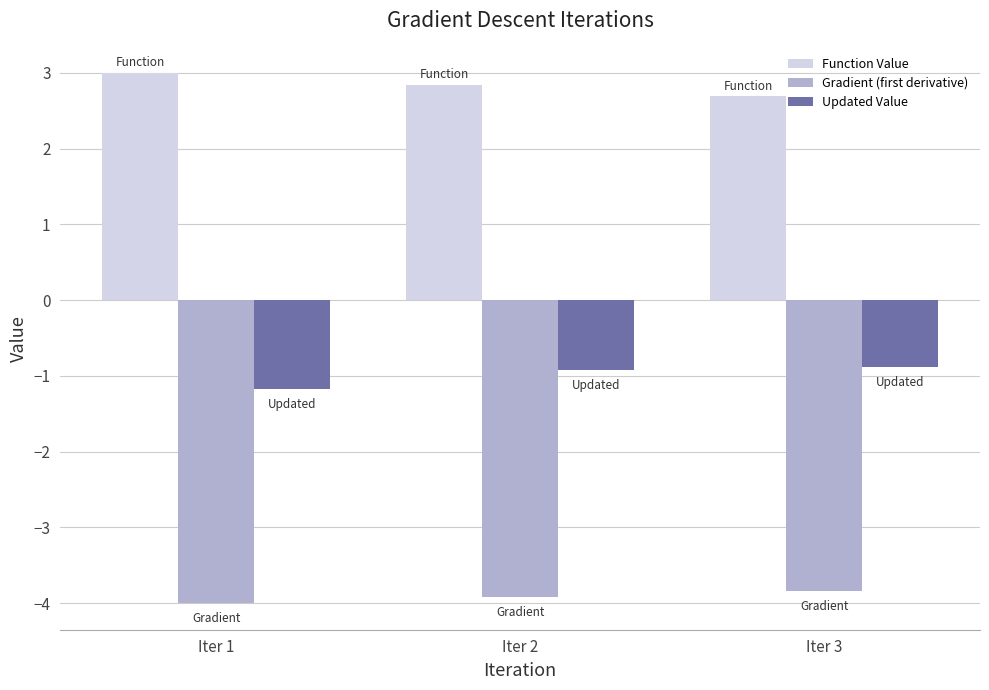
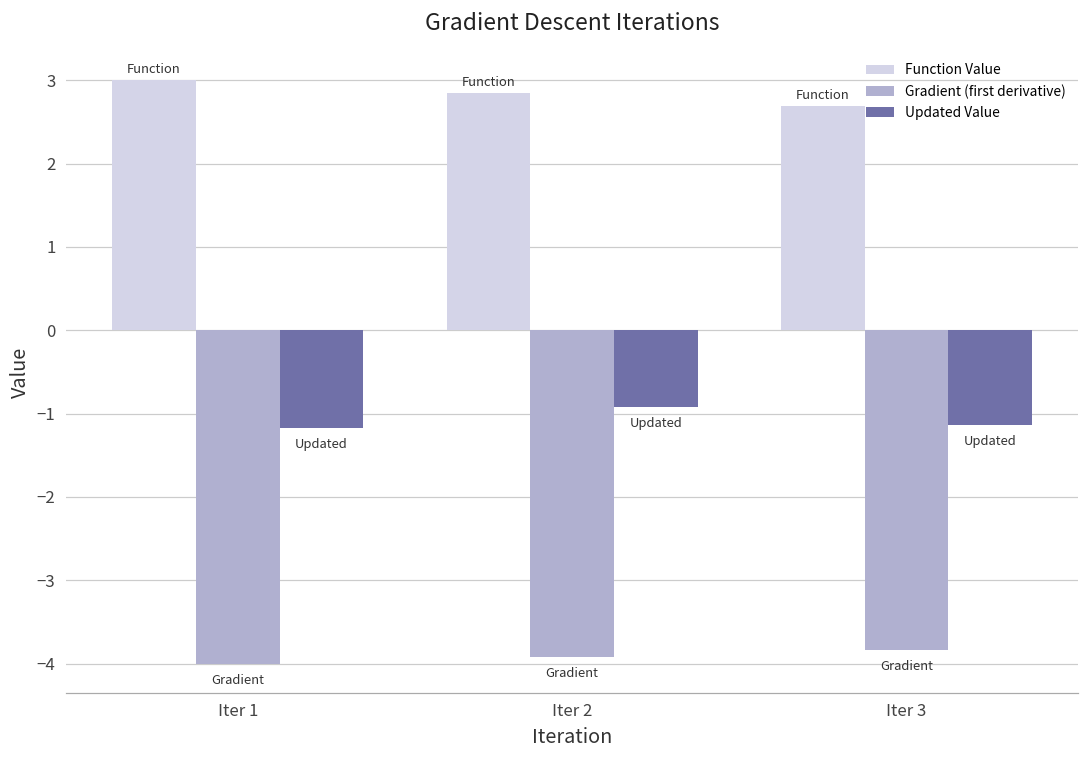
Updated Value, Iter 3: -0.9 -> -1.1
